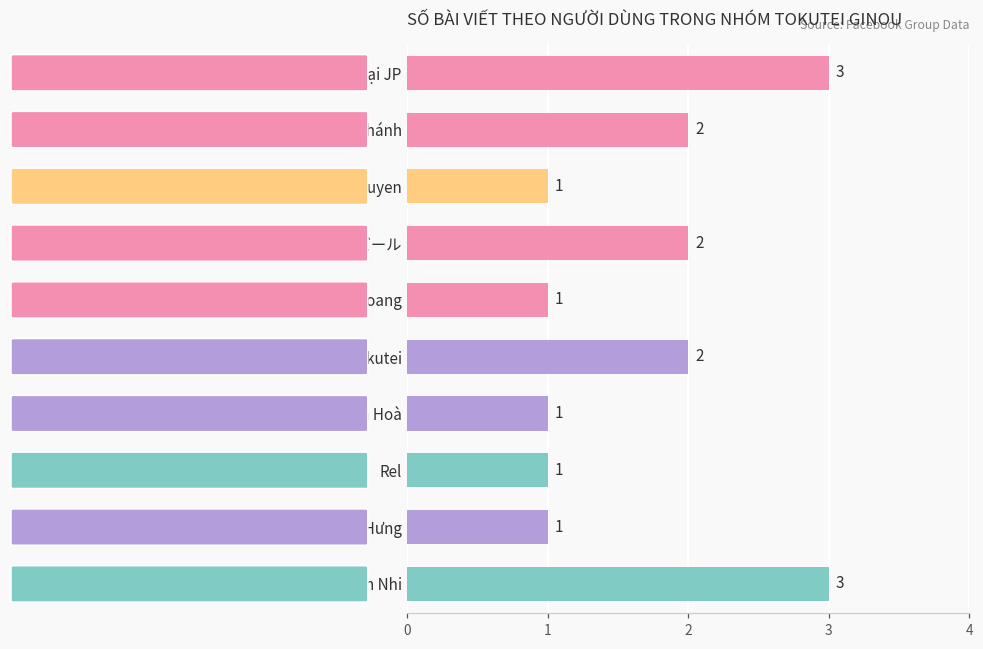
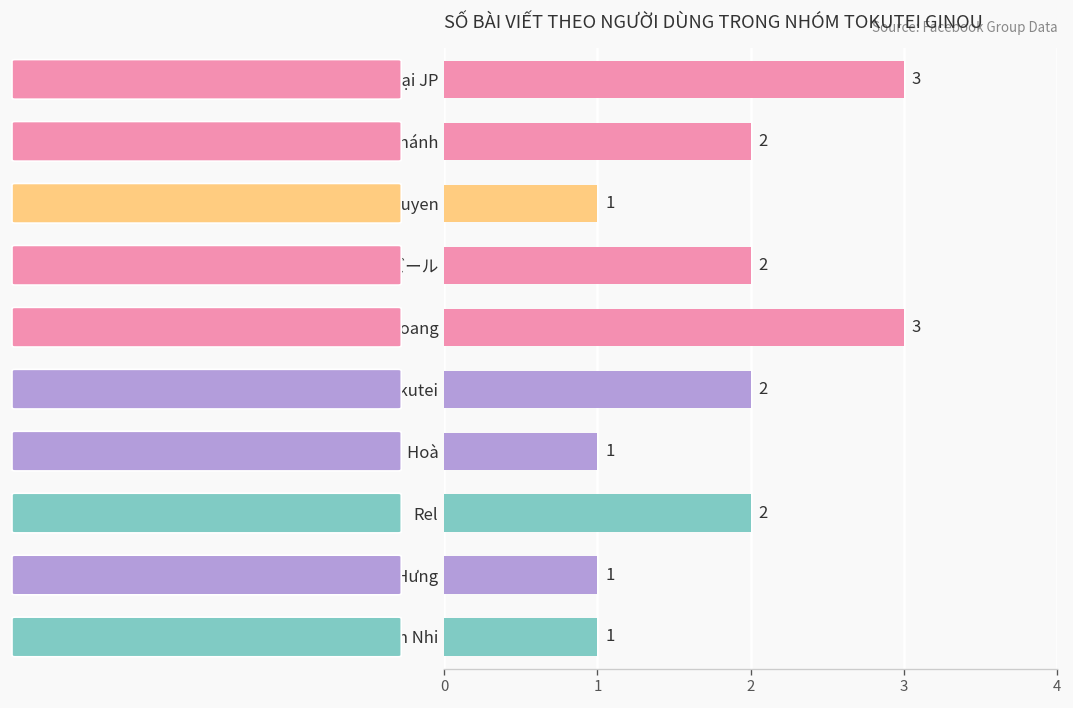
Thanh Hoang: 1 -> 3
Rel: 1 -> 2
Hoang Hien Nhi: 3 -> 1
